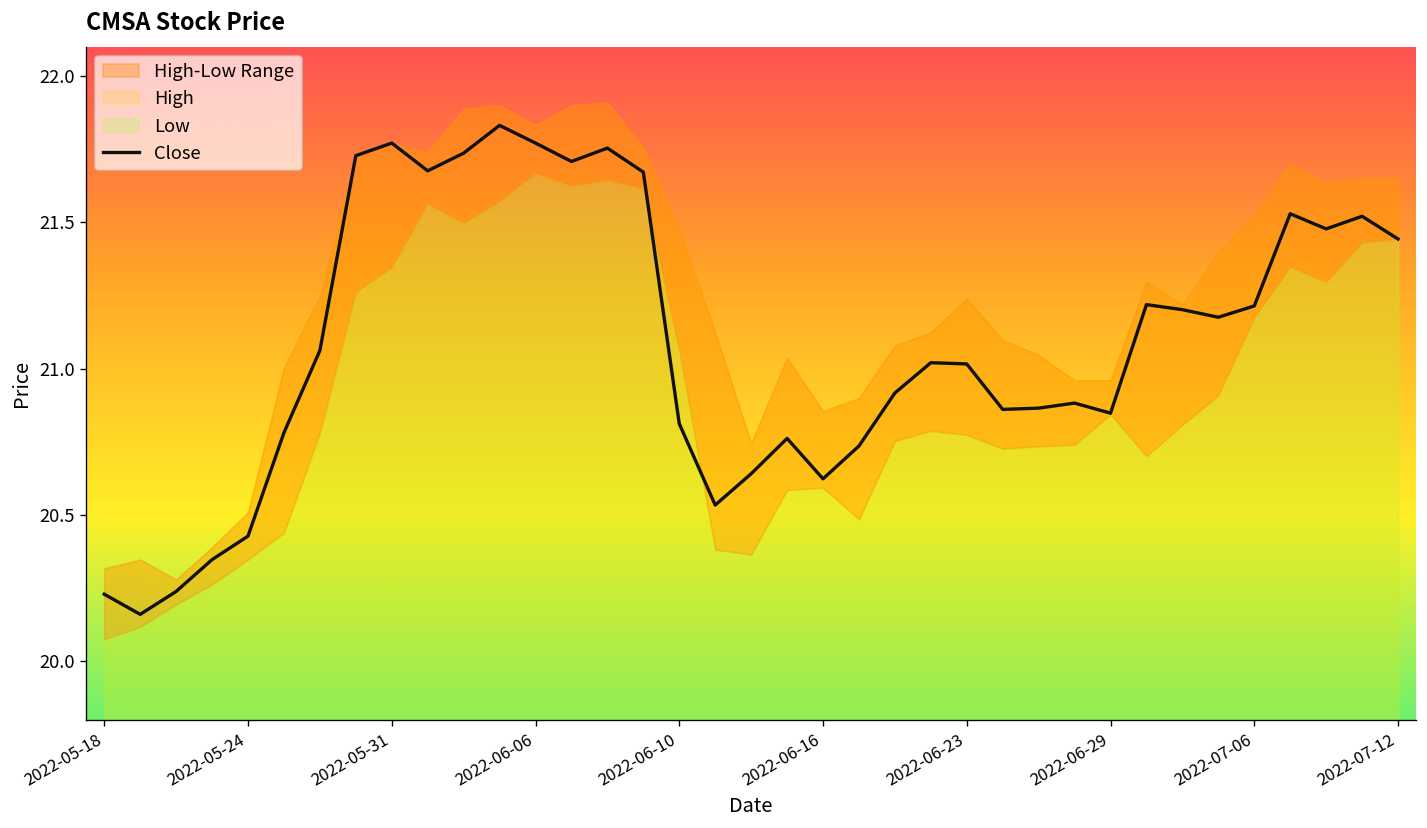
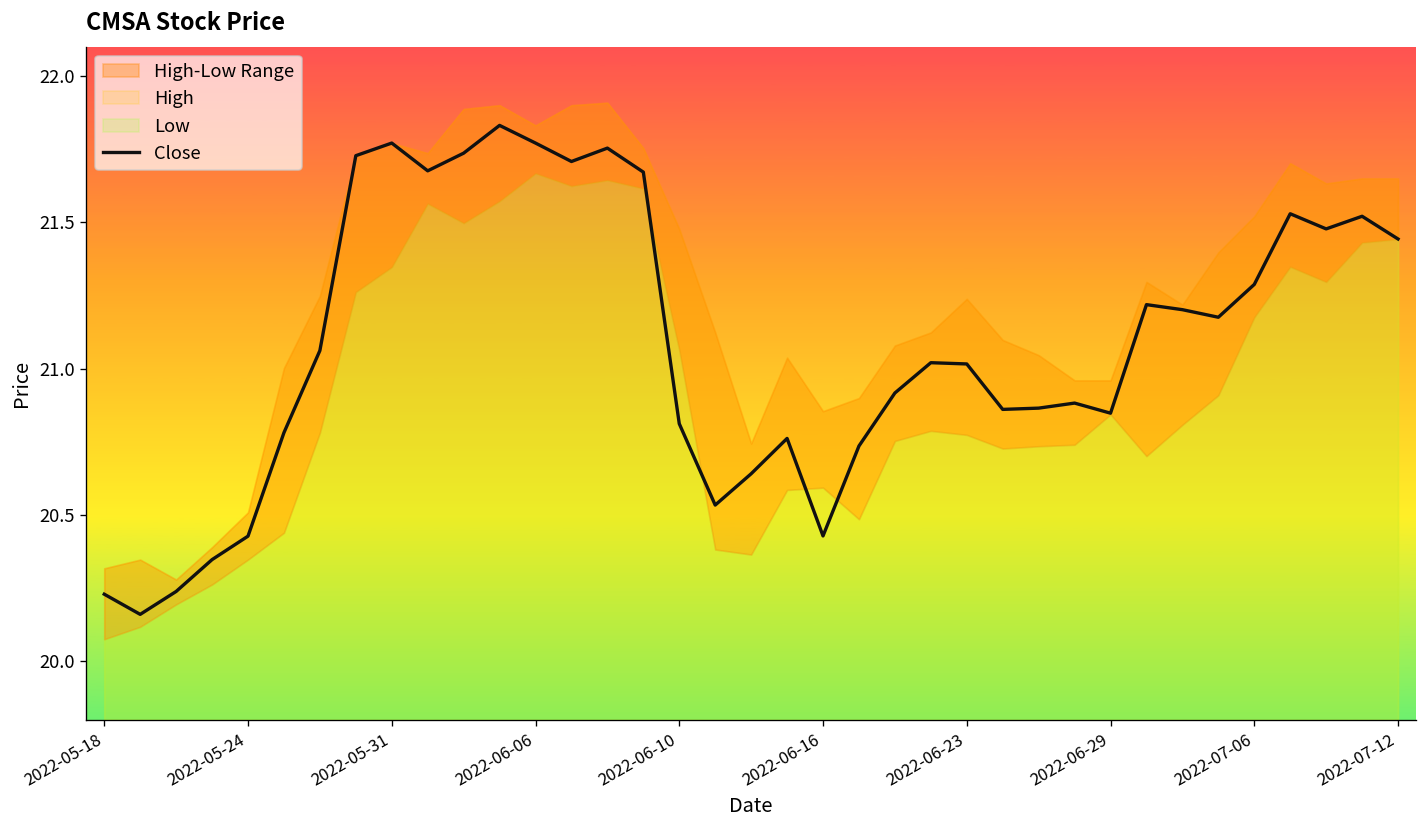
Close, 2022-06-16: 20.62 -> 20.43
Close, 2022-07-06: 21.21 -> 21.29
